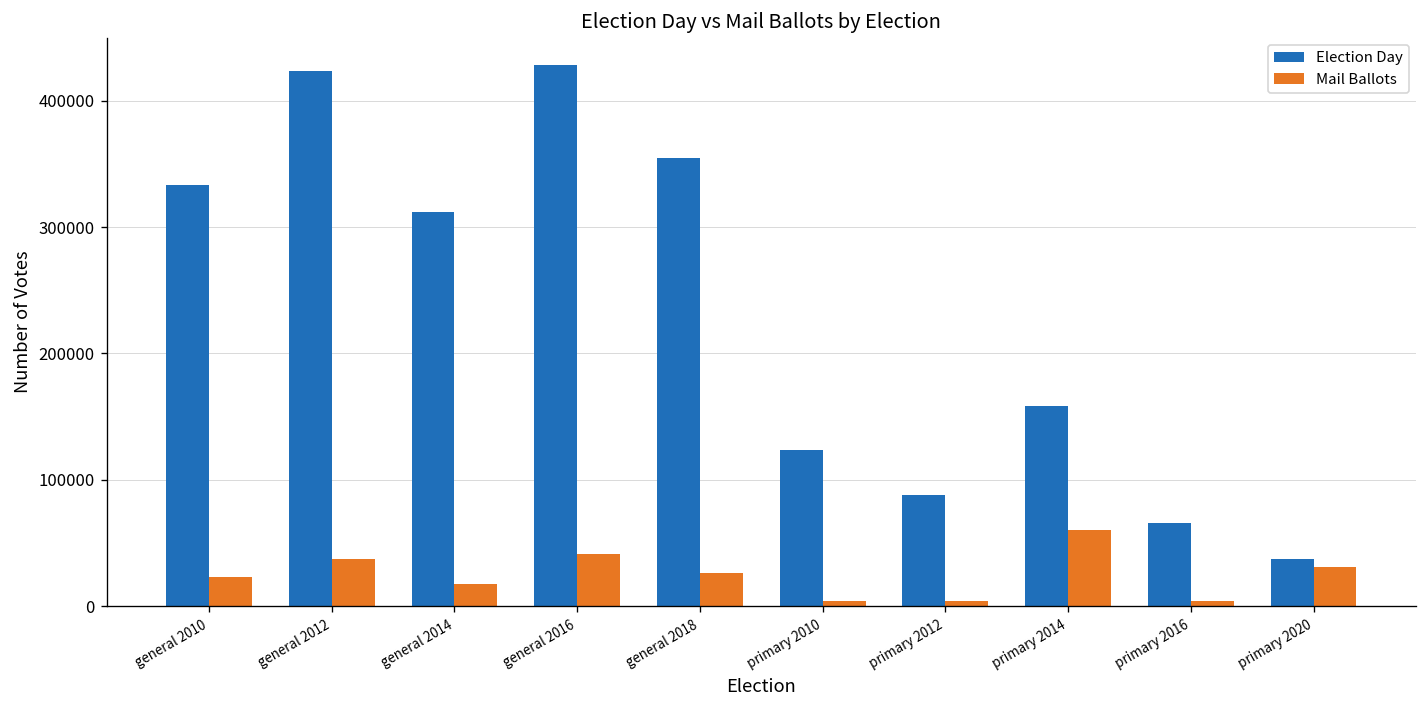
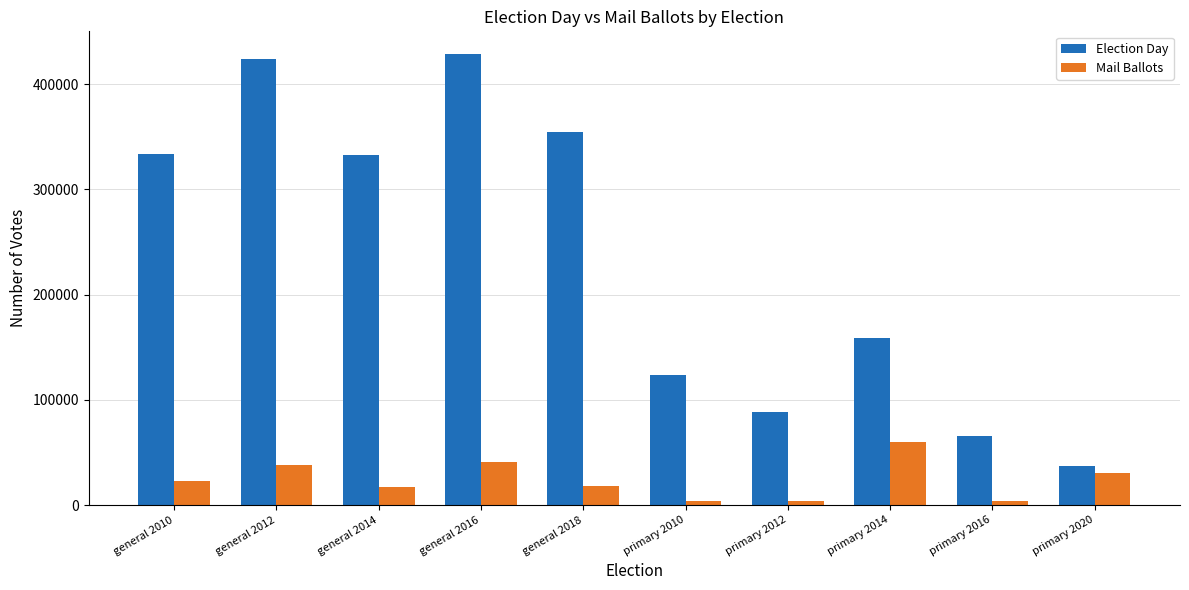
Election Day, general 2014: 312000 -> 332000
Mail Ballots, general 2018: 27000 -> 18000
